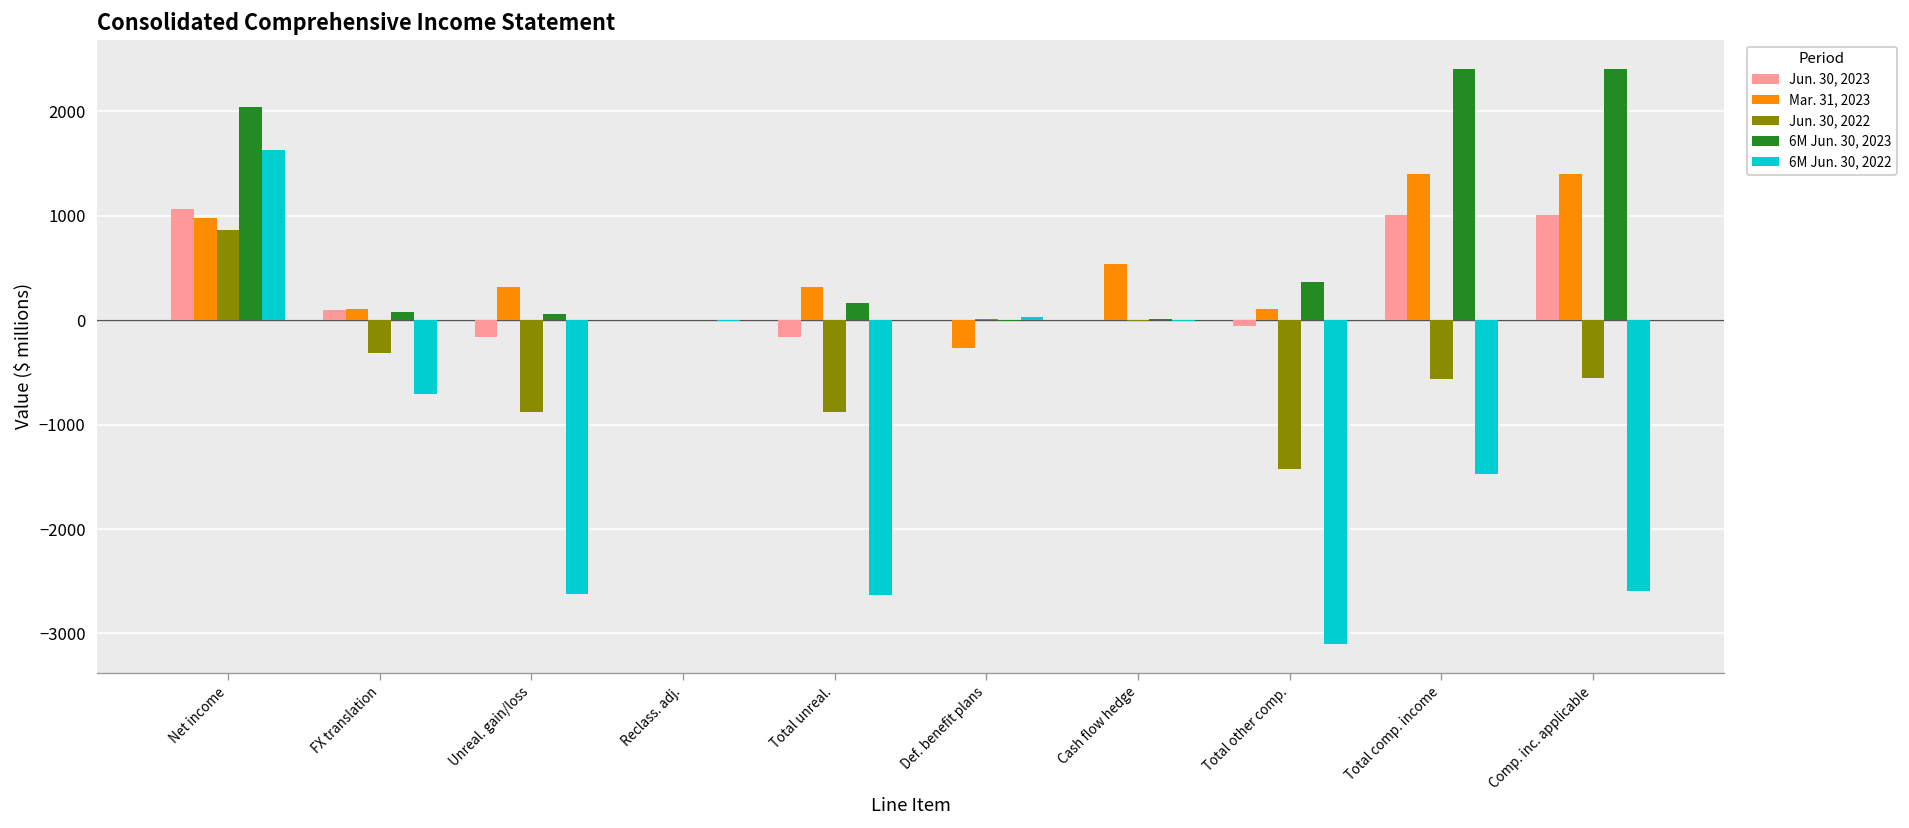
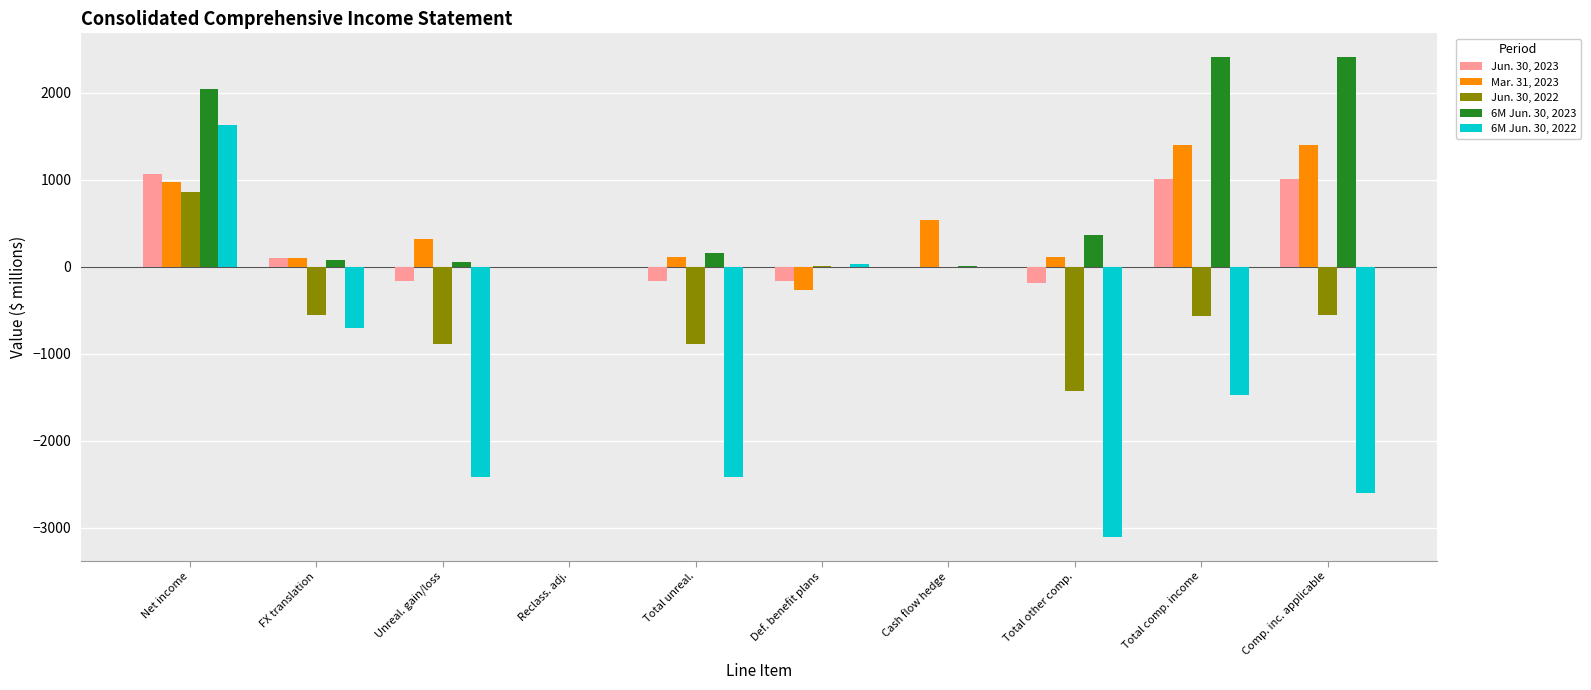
Jun. 30, 2022, FX translation: -300 -> -600
6M Jun. 30, 2022, Unreal. gain/loss: -2600 -> -2400
Mar. 31, 2023, Total unreal.: 300 -> 100
6M Jun. 30, 2022, Total unreal.: -2600 -> -2400
Jun. 30, 2023, Def. benefit plans: 0 -> -200
Jun. 30, 2023, Total other comp.: -100 -> -200
